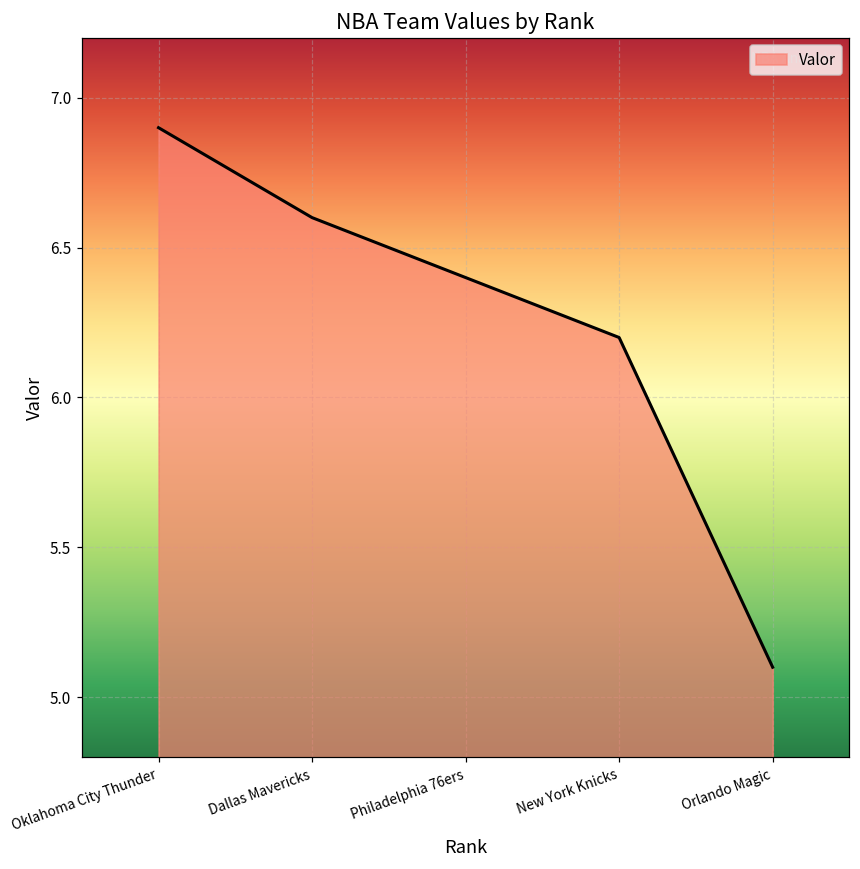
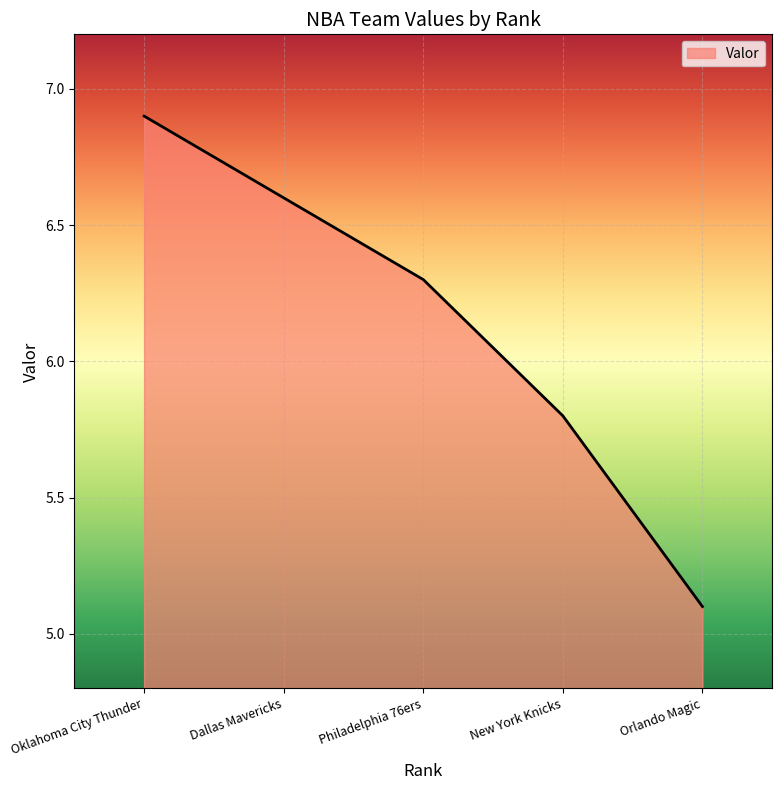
Philadelphia 76ers: 6.4 -> 6.3
New York Knicks: 6.2 -> 5.8
